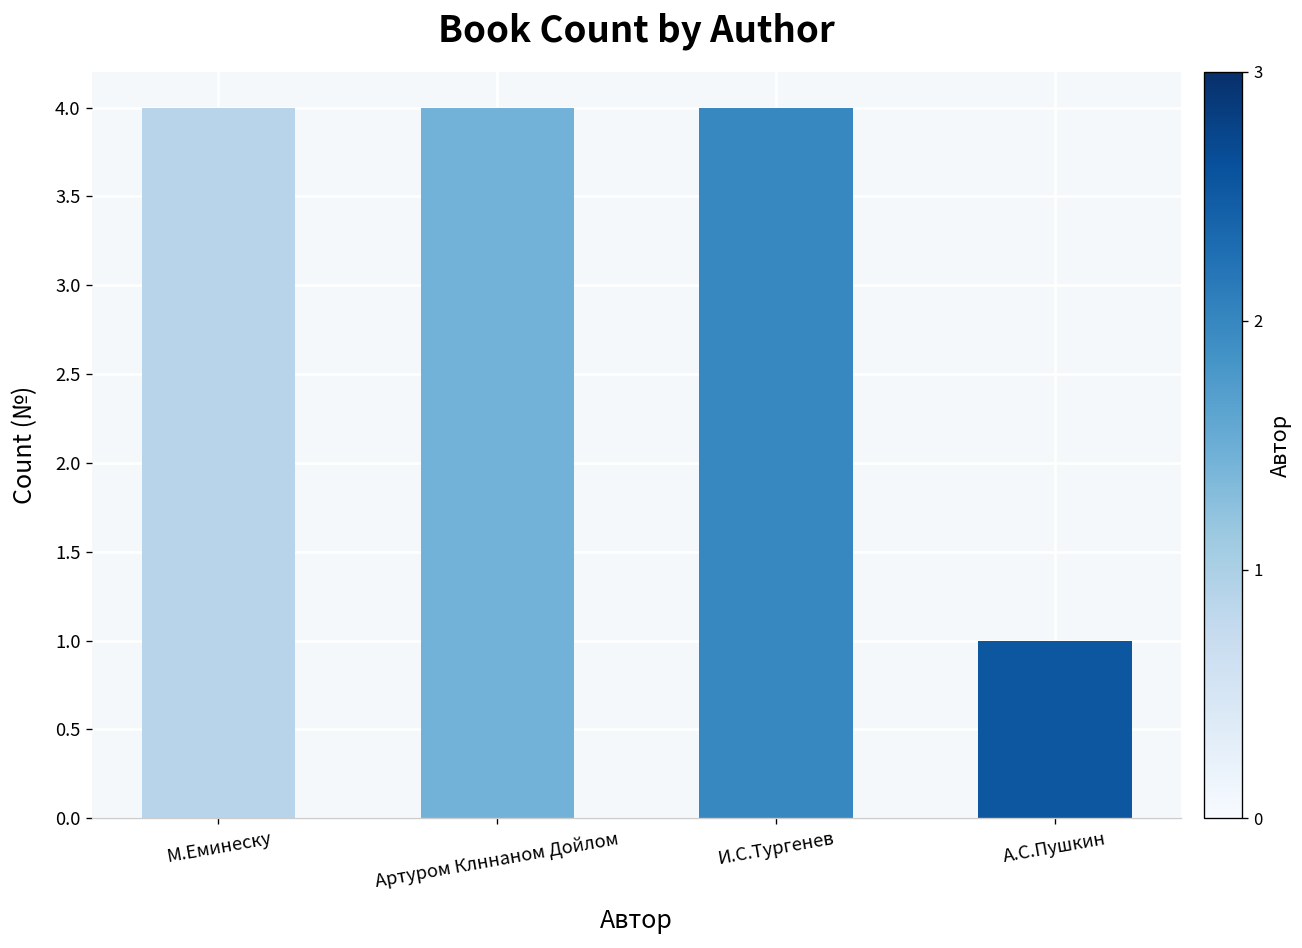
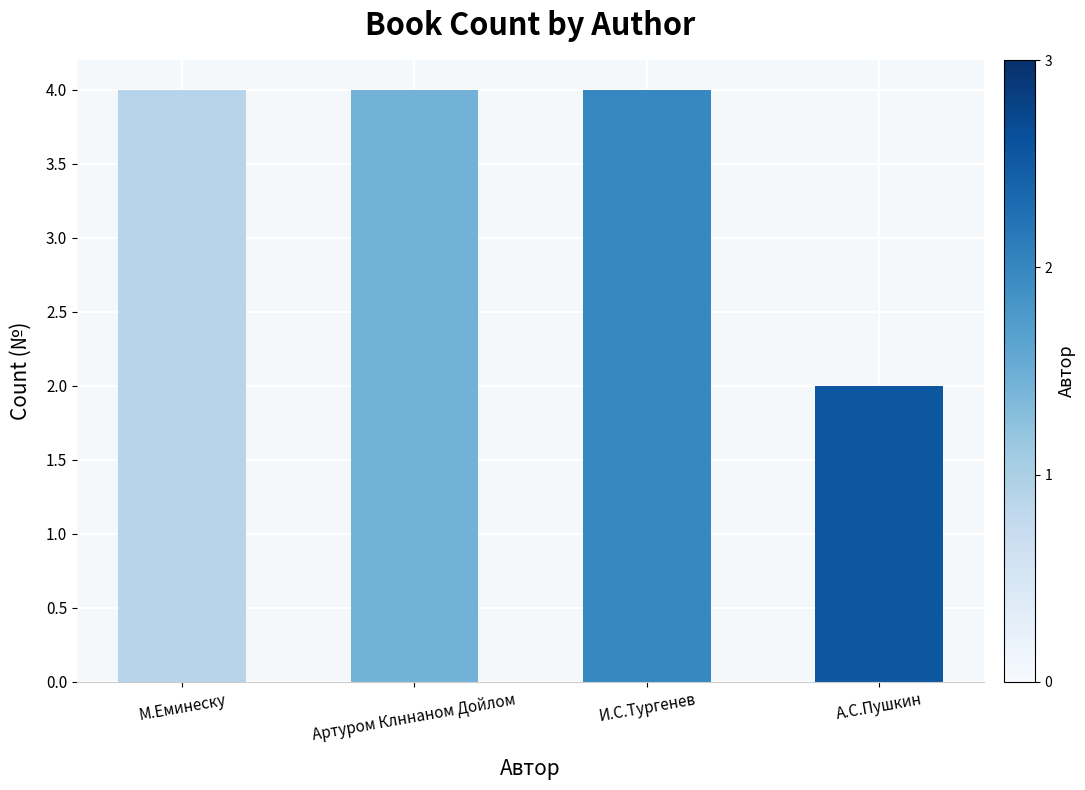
А.С.Пушкин: 1 -> 2
